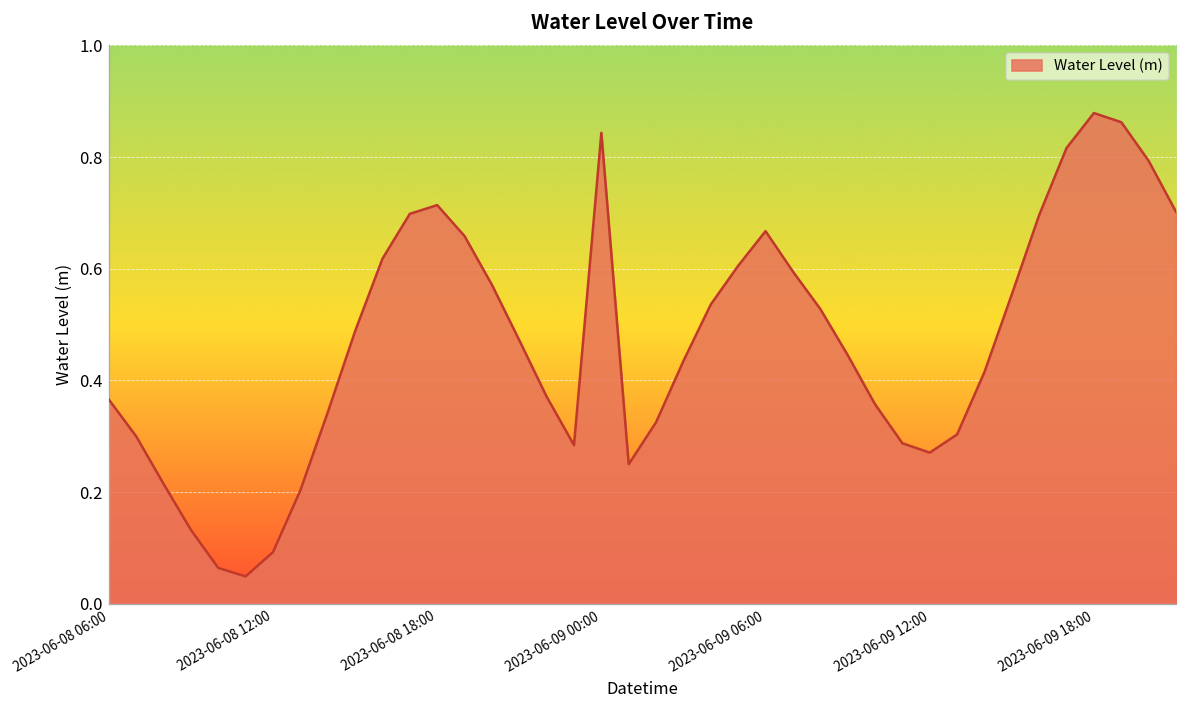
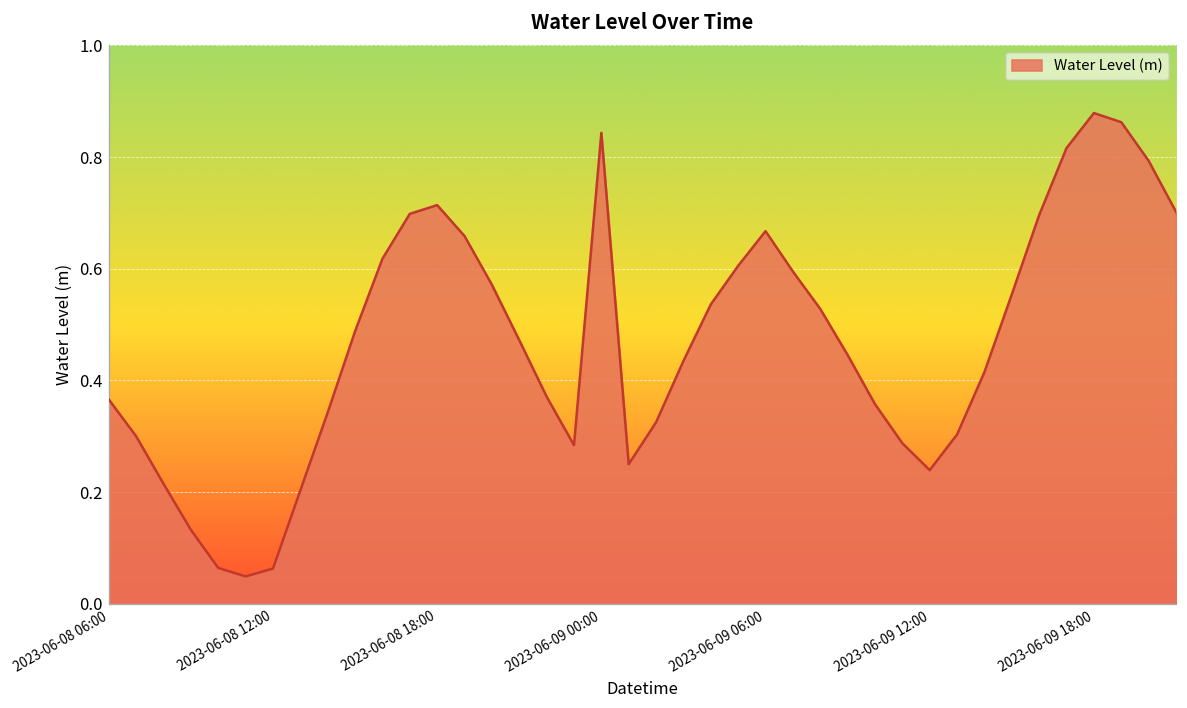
2023-06-08 12:00: 0.09 -> 0.06
2023-06-09 12:00: 0.27 -> 0.24
